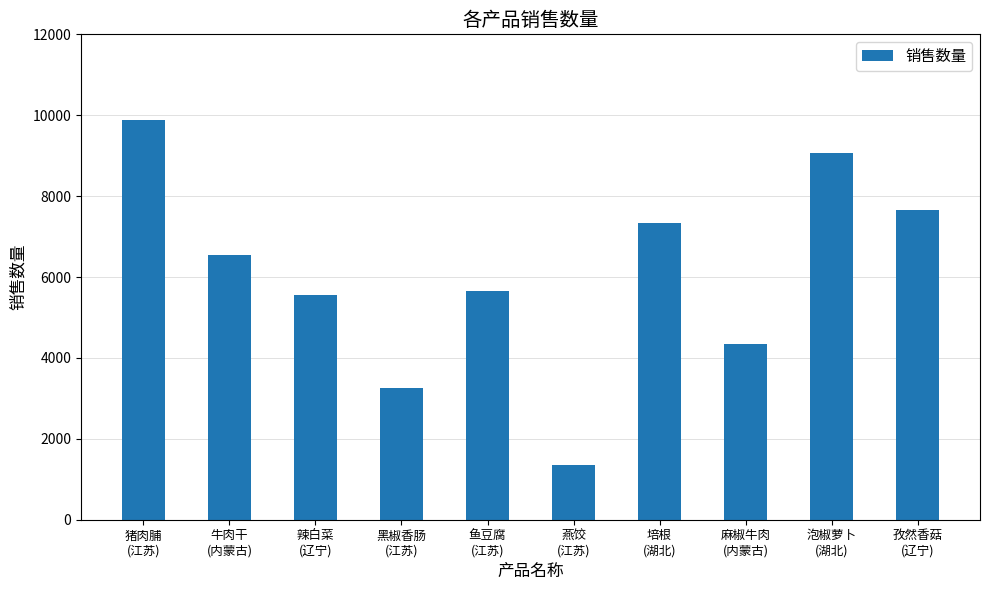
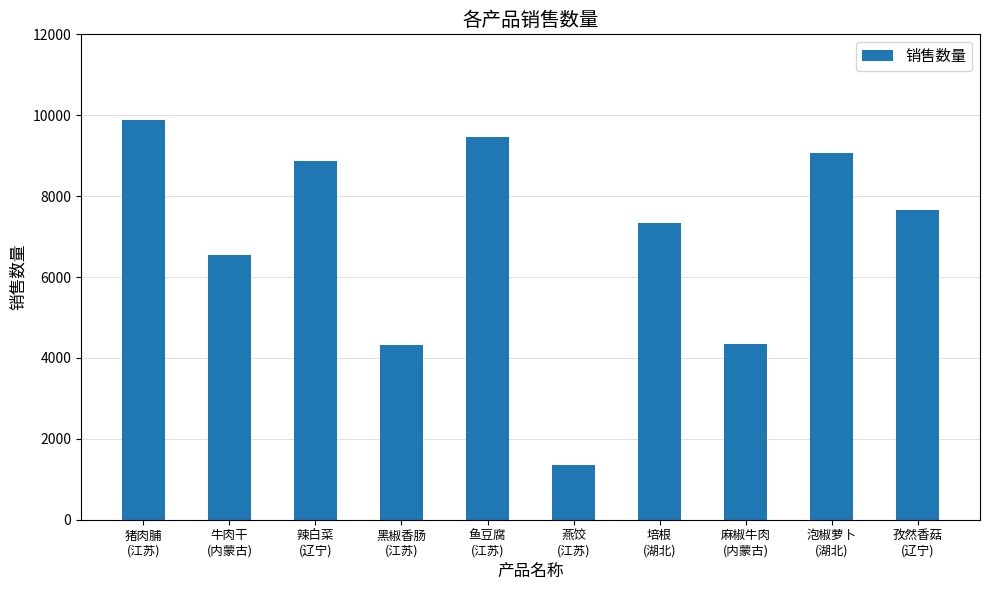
辣白菜 (辽宁): 5500 -> 8900
黑椒香肠 (江苏): 3200 -> 4300
鱼豆腐 (江苏): 5600 -> 9500
